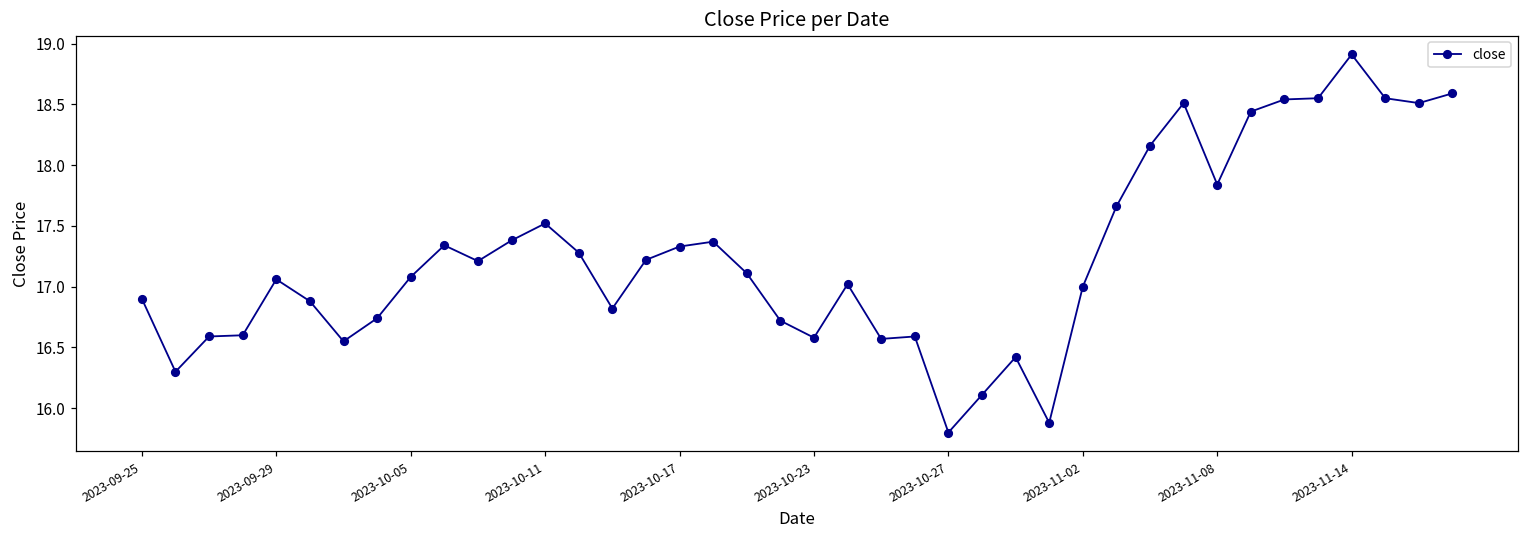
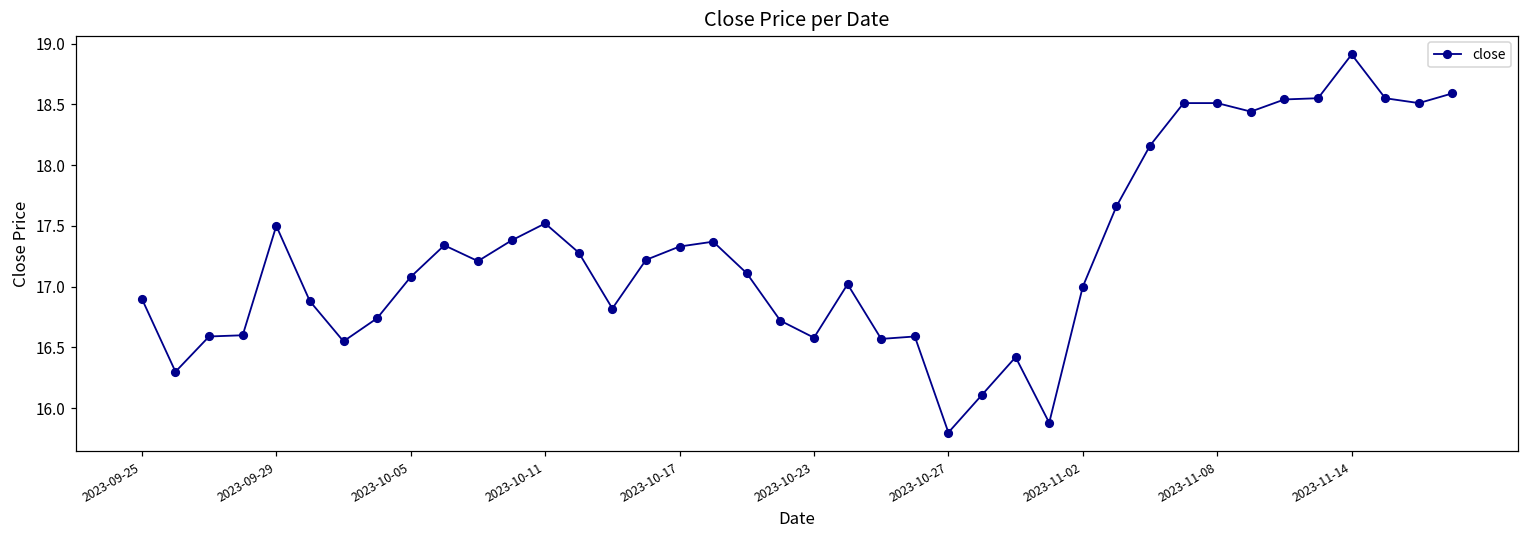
2023-09-29: 17.06 -> 17.50
2023-11-08: 17.84 -> 18.51
